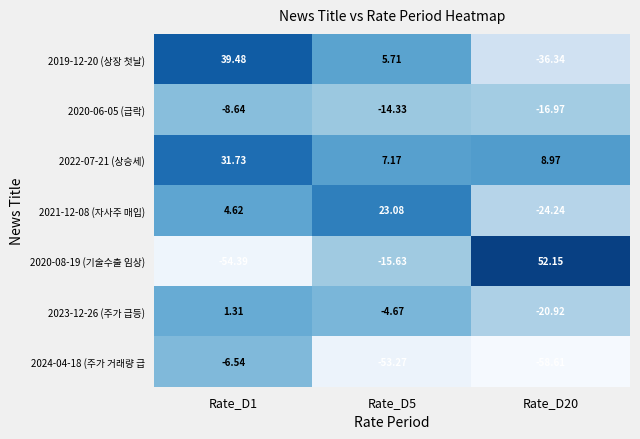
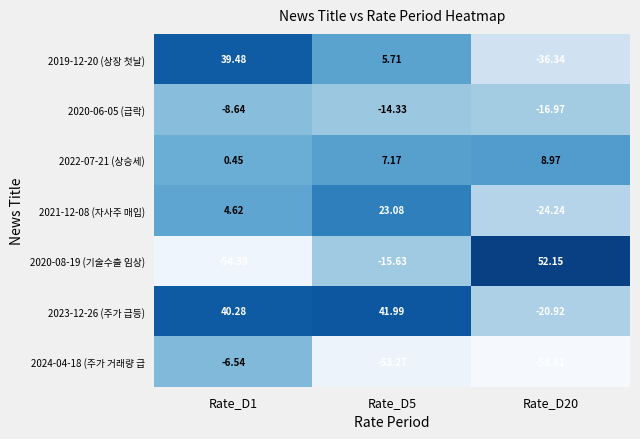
2022-07-21 (상승세), Rate_D1: 31.73 -> 0.45
2023-12-26 (주가 급등), Rate_D1: 1.31 -> 40.28
2023-12-26 (주가 급등), Rate_D5: -4.67 -> 41.99
